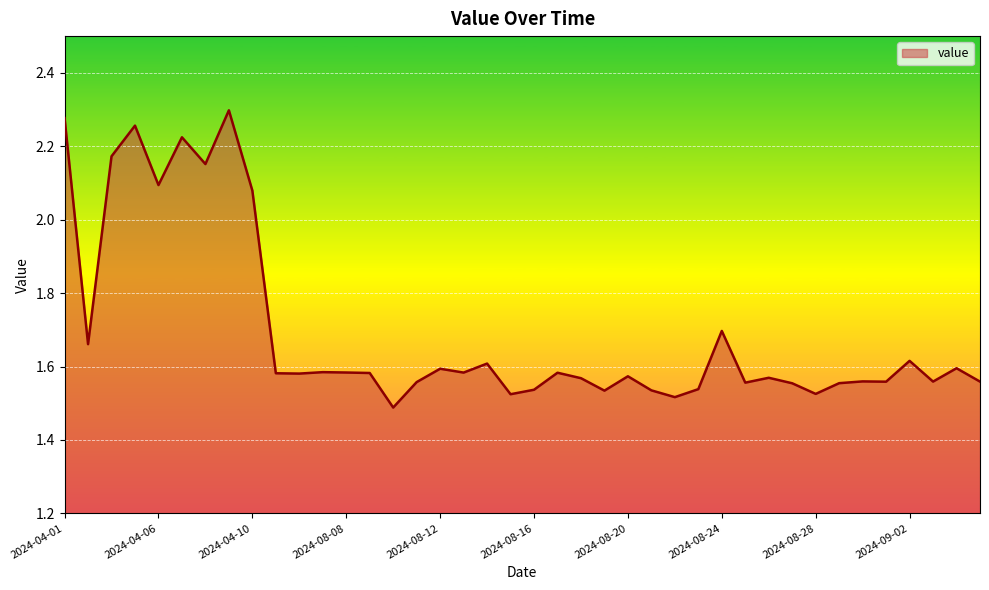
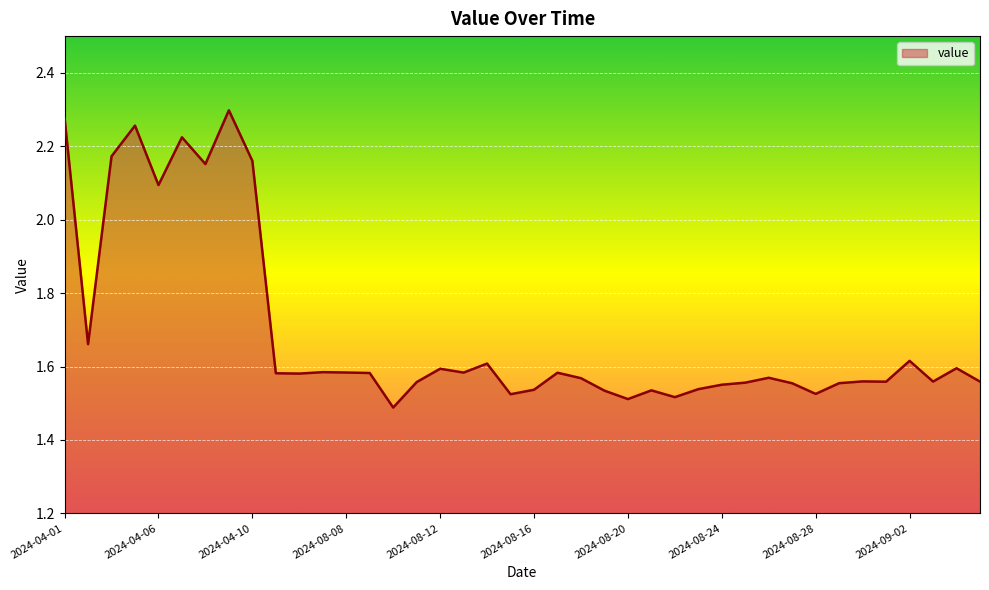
2024-04-10: 2.08 -> 2.16
2024-08-20: 1.57 -> 1.51
2024-08-24: 1.70 -> 1.55
